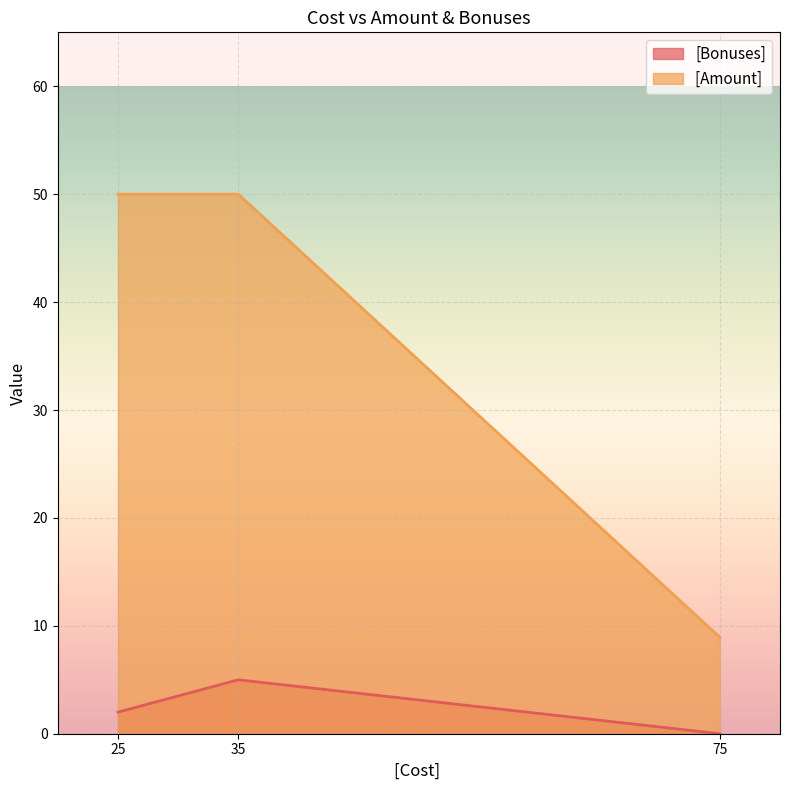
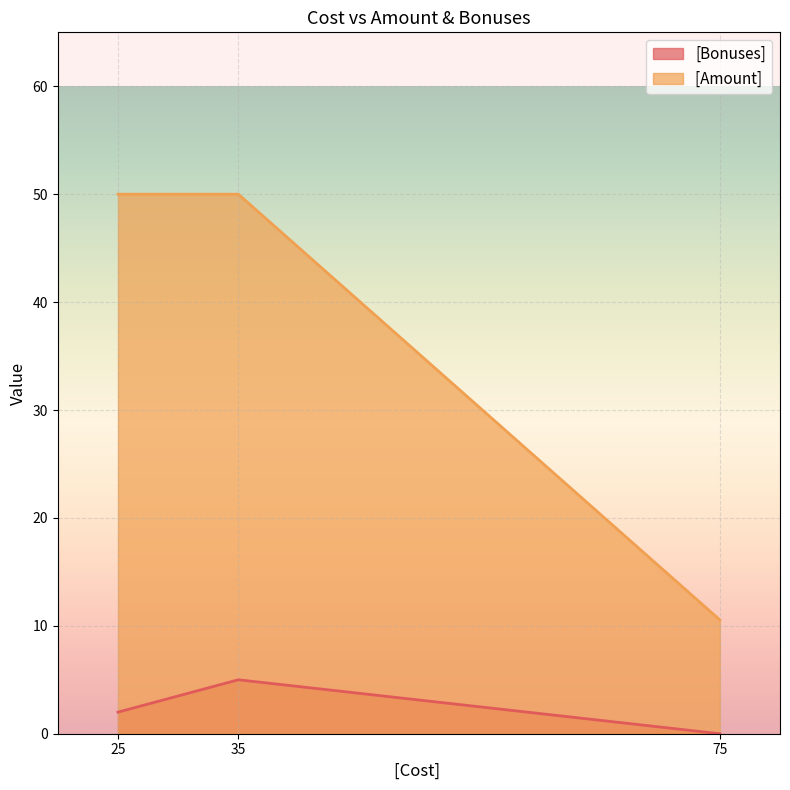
[Amount], 75: 8.9 -> 10.6
